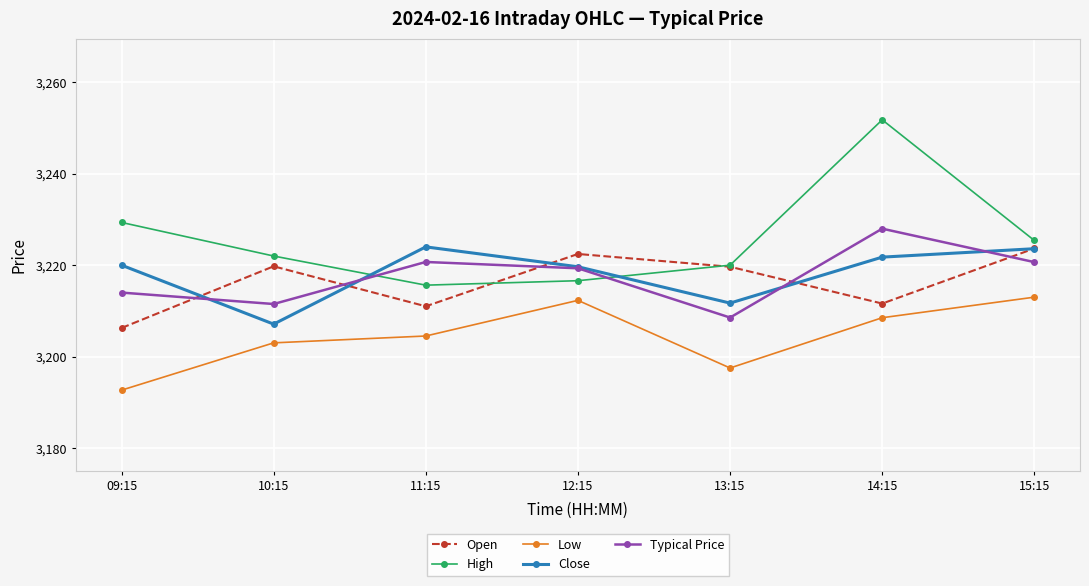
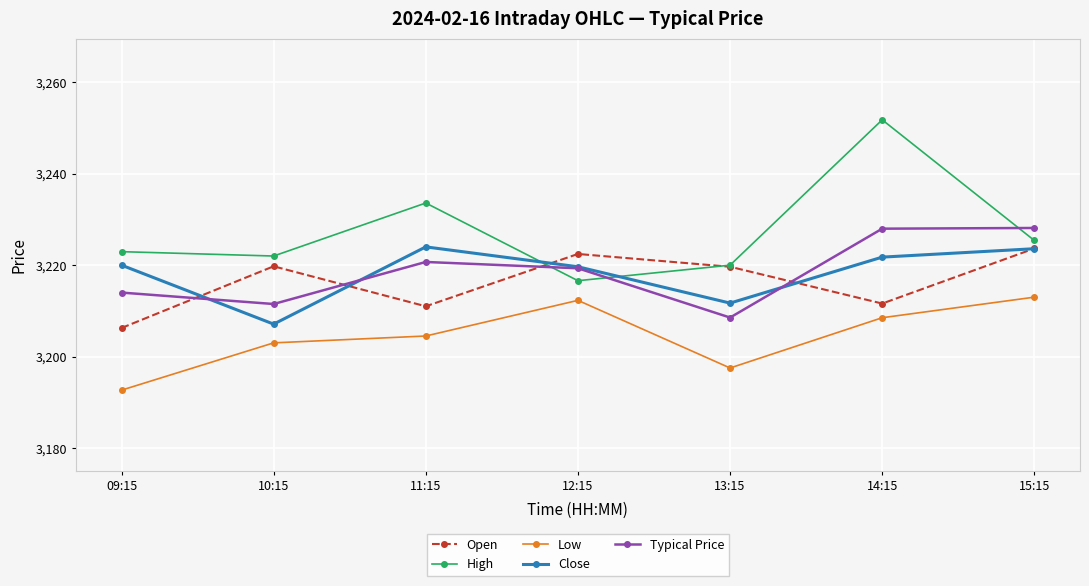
High, 09:15: 3,229 -> 3,223
High, 11:15: 3,216 -> 3,234
Typical Price, 15:15: 3,221 -> 3,228
